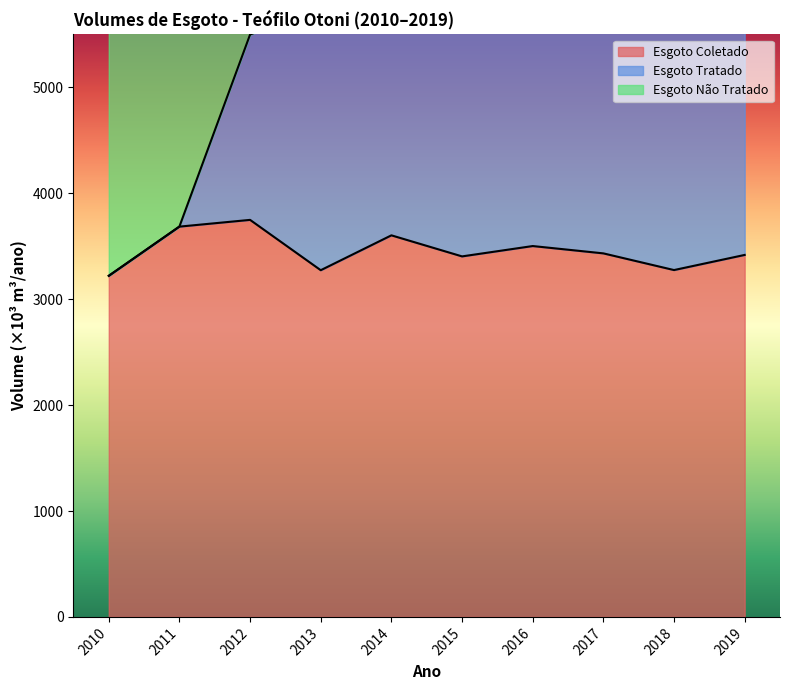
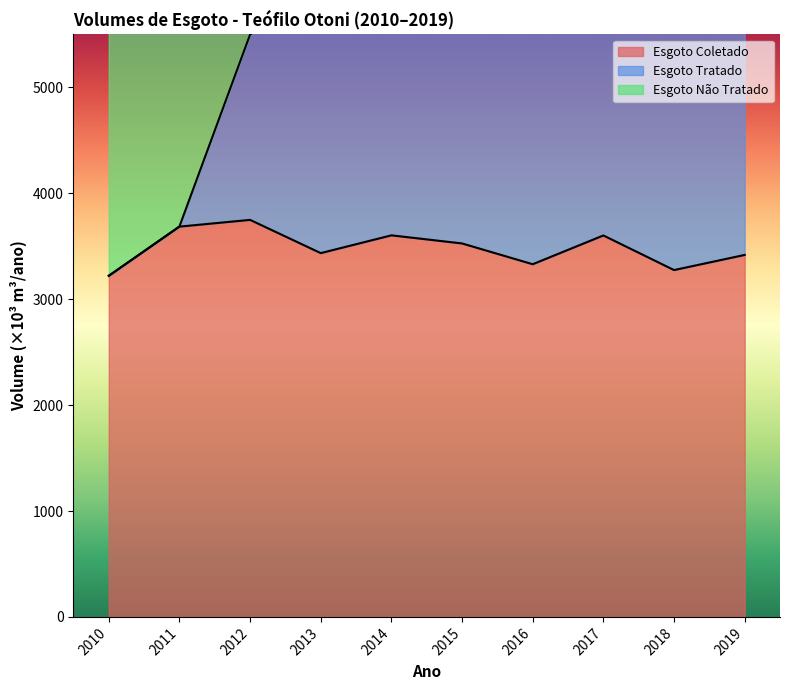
Esgoto Coletado, 2013: 3270 -> 3440
Esgoto Coletado, 2015: 3400 -> 3530
Esgoto Coletado, 2016: 3500 -> 3330
Esgoto Coletado, 2017: 3430 -> 3600
